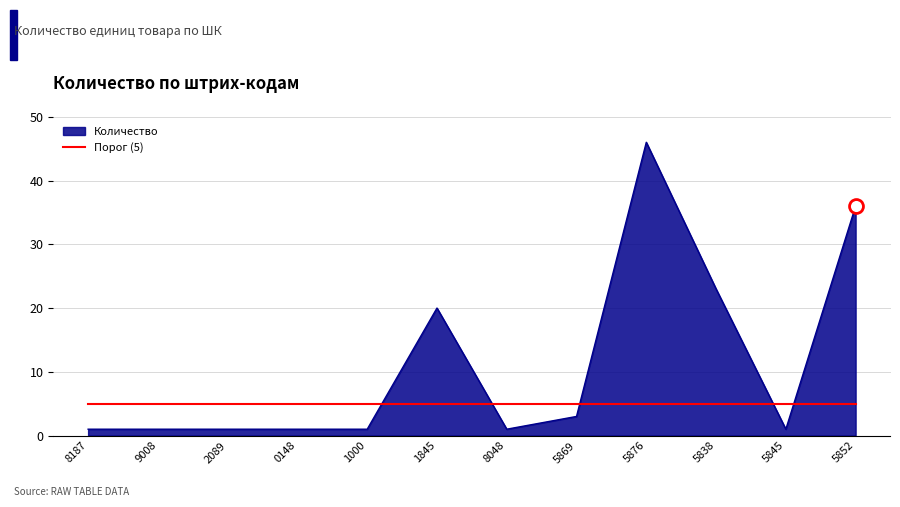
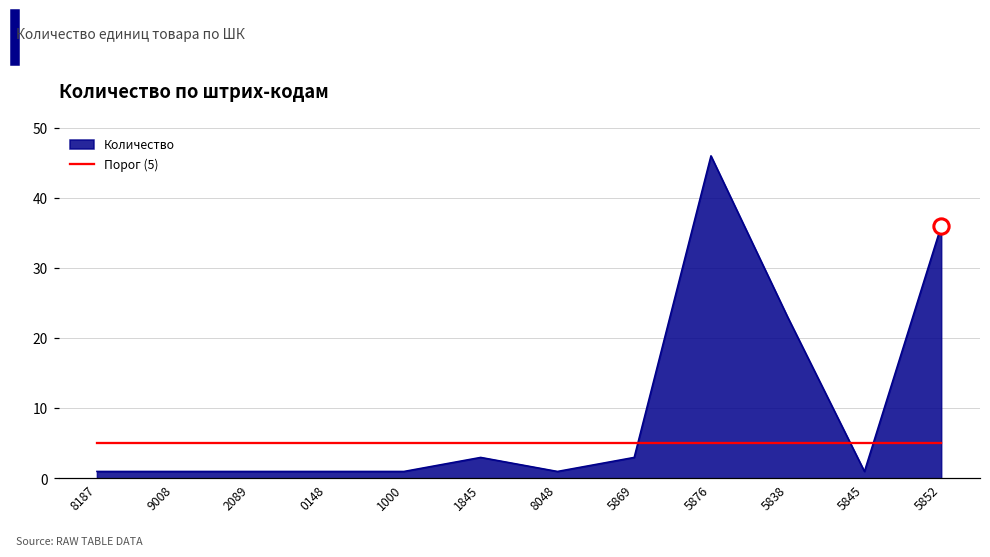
Количество, 1845: 20 -> 3
